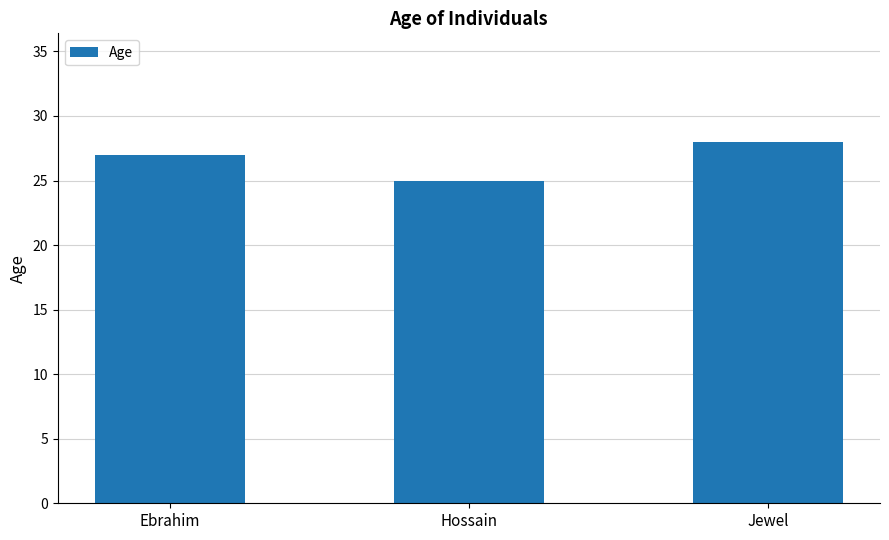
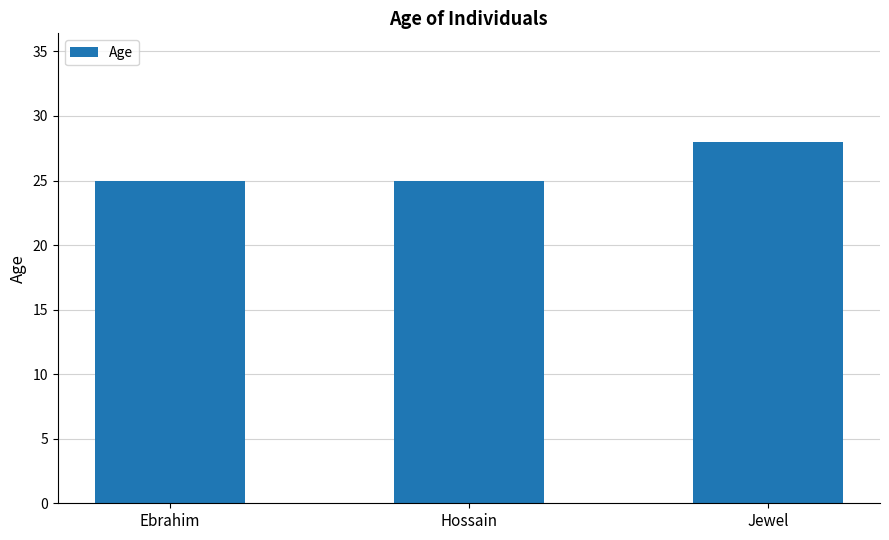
Ebrahim: 27 -> 25
